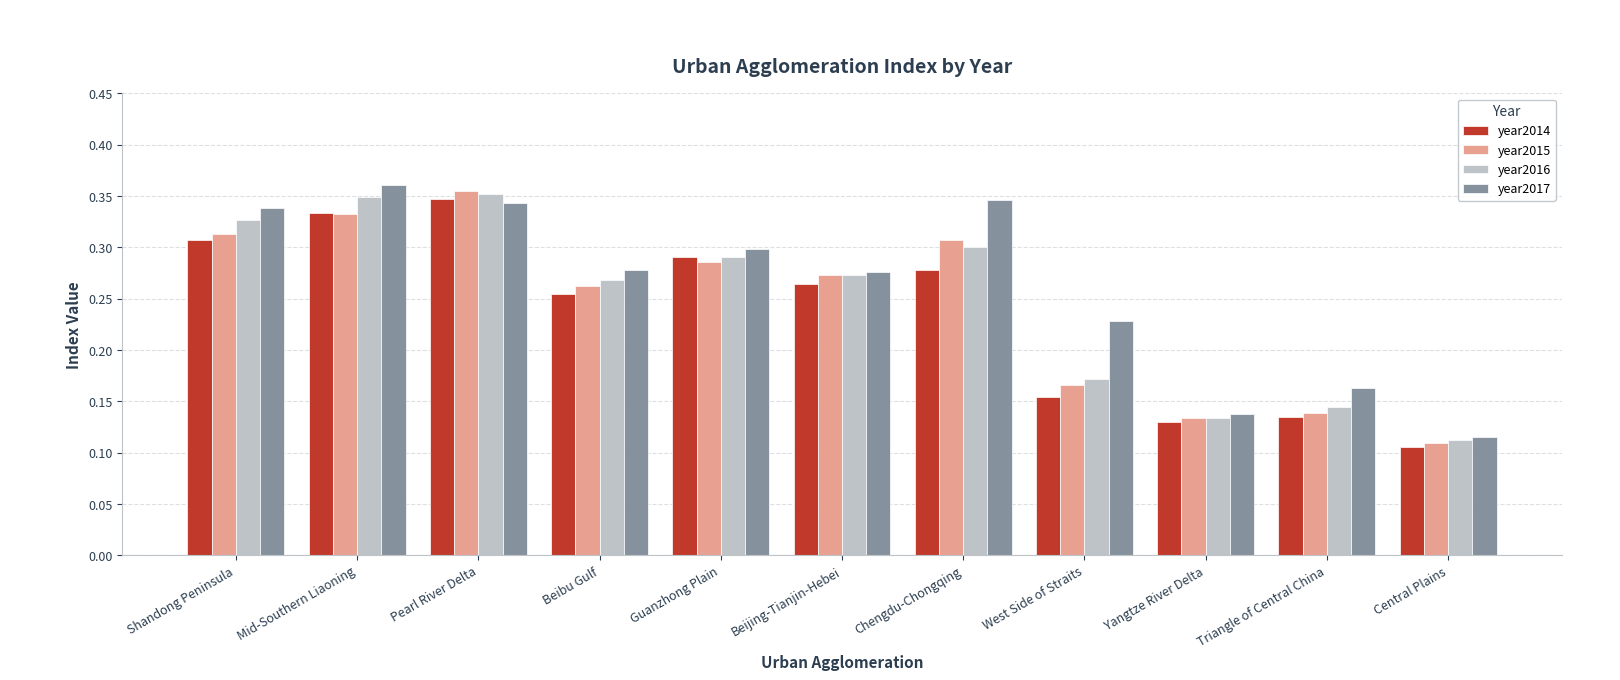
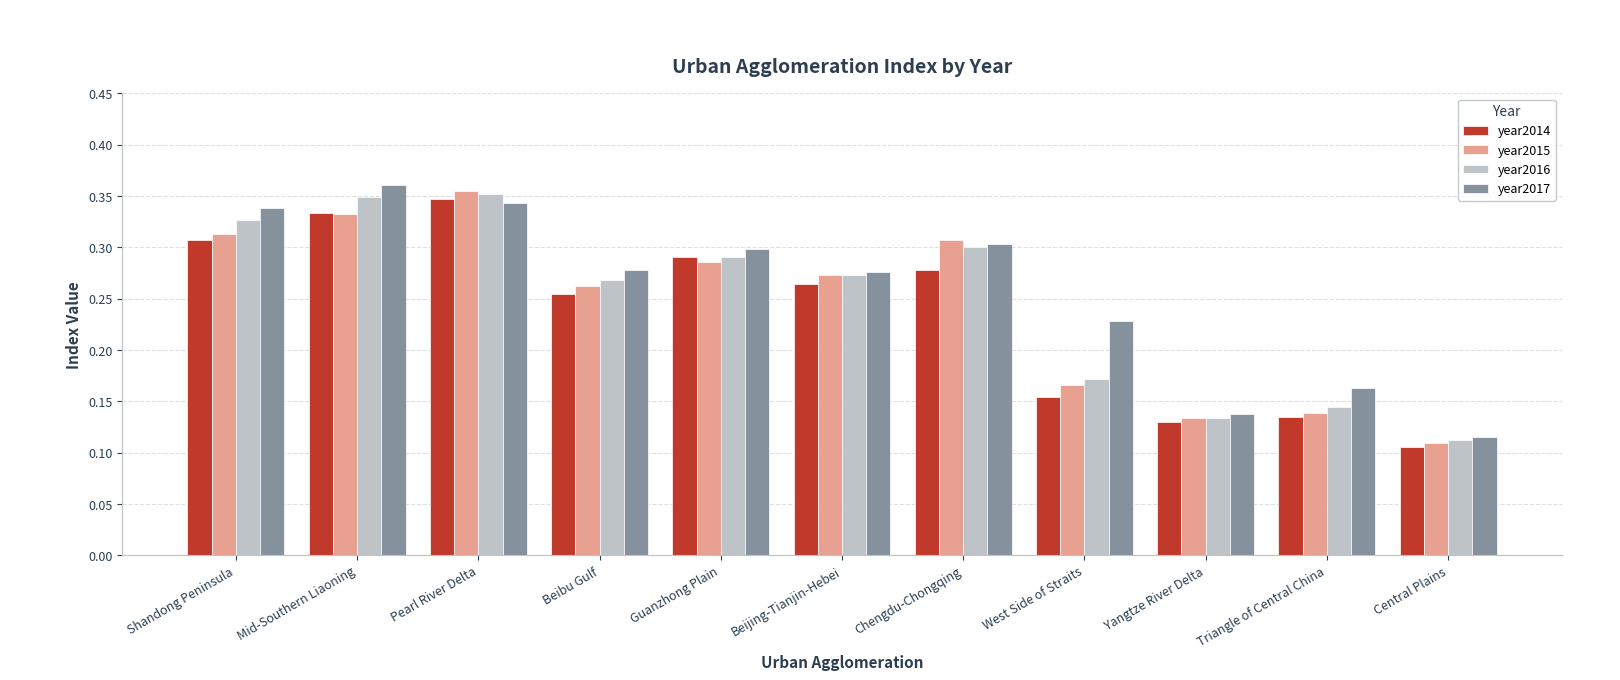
year2017, Chengdu-Chongqing: 0.346 -> 0.303
